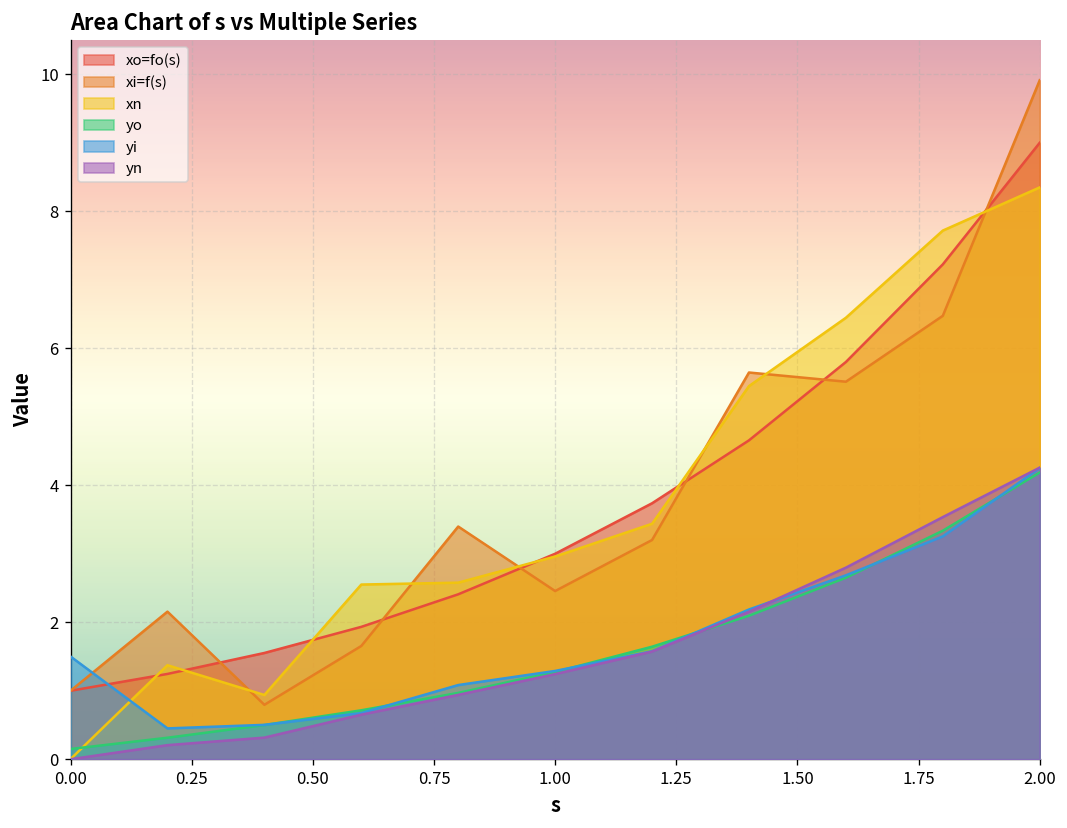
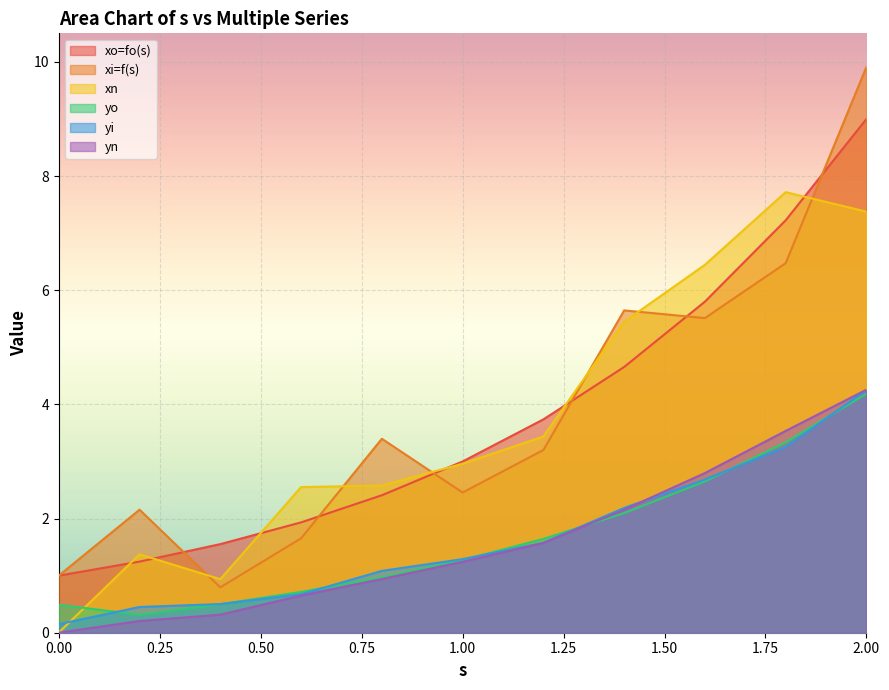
yo, 0.00: 0.2 -> 0.5
yi, 0.00: 1.5 -> 0.2
xn, 2.00: 8.3 -> 7.4
